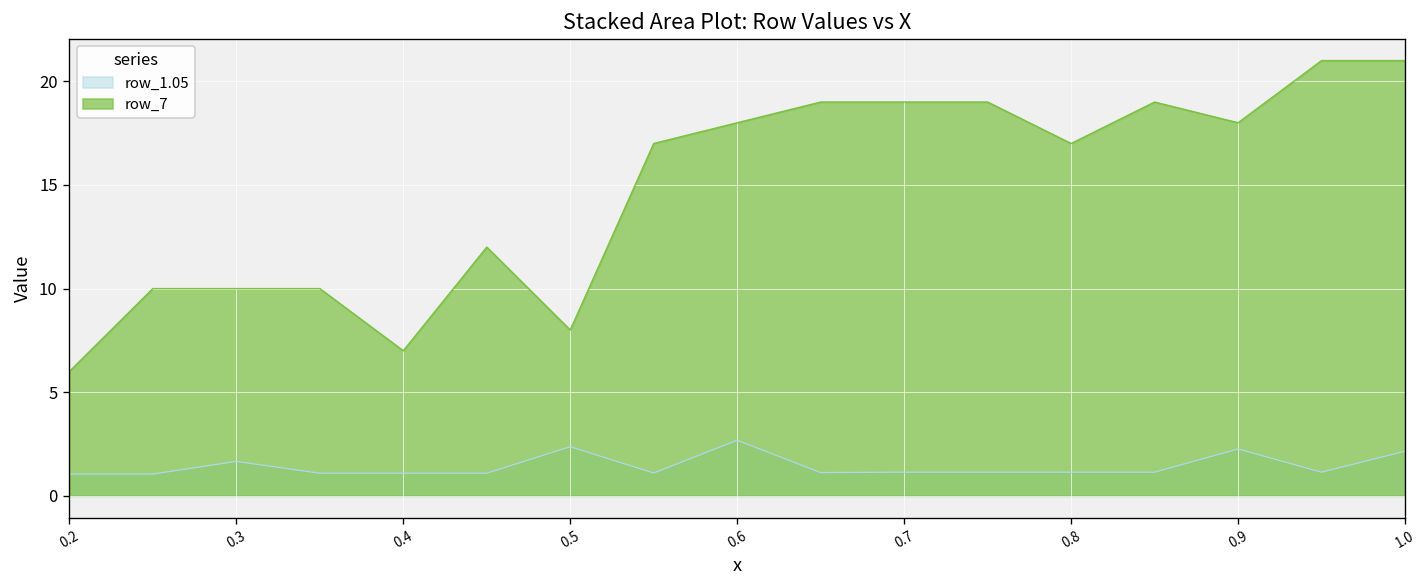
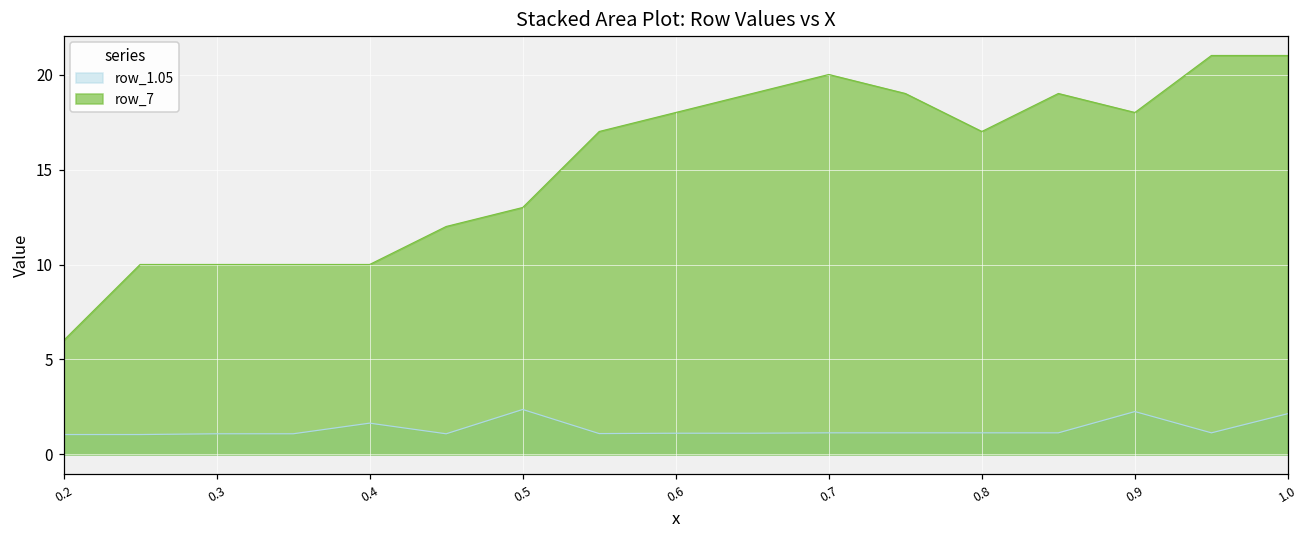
row_1.05, 0.3: 1.7 -> 1.1
row_1.05, 0.4: 1.1 -> 1.7
row_7, 0.4: 7 -> 10
row_7, 0.5: 8 -> 13
row_1.05, 0.6: 2.7 -> 1.1
row_7, 0.7: 19 -> 20
